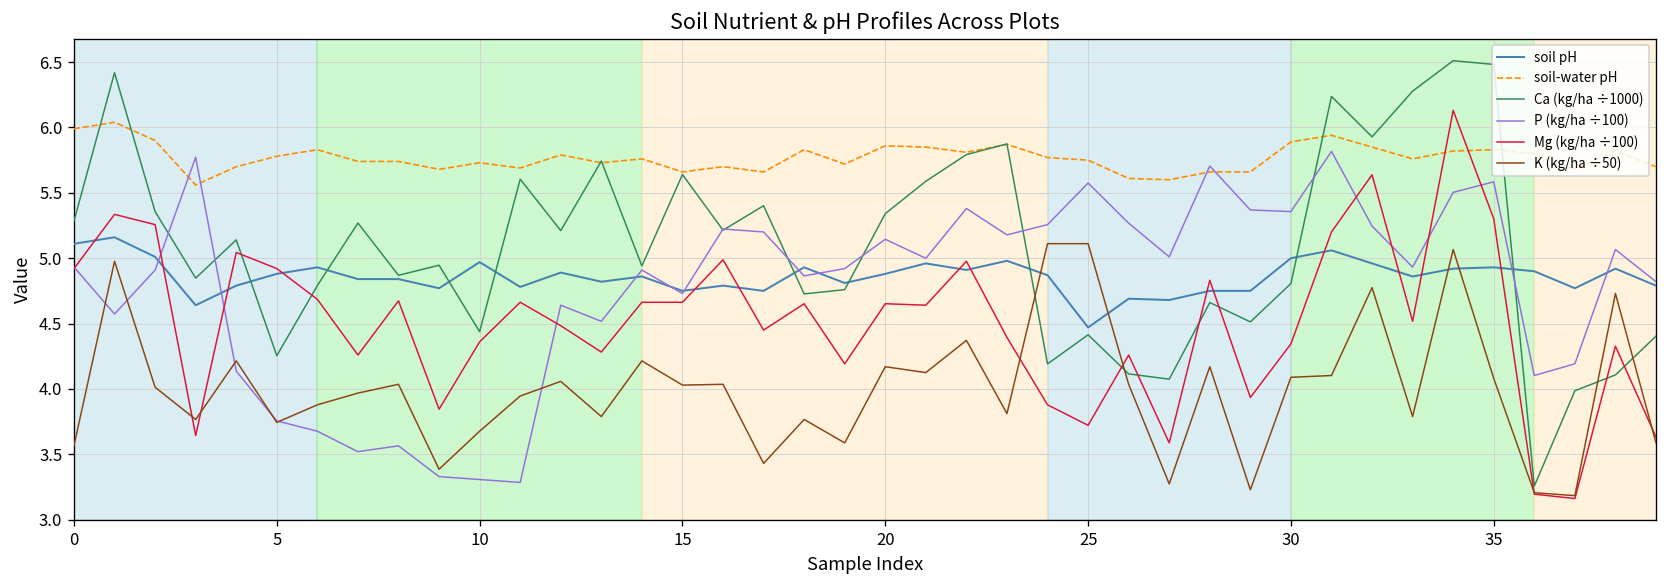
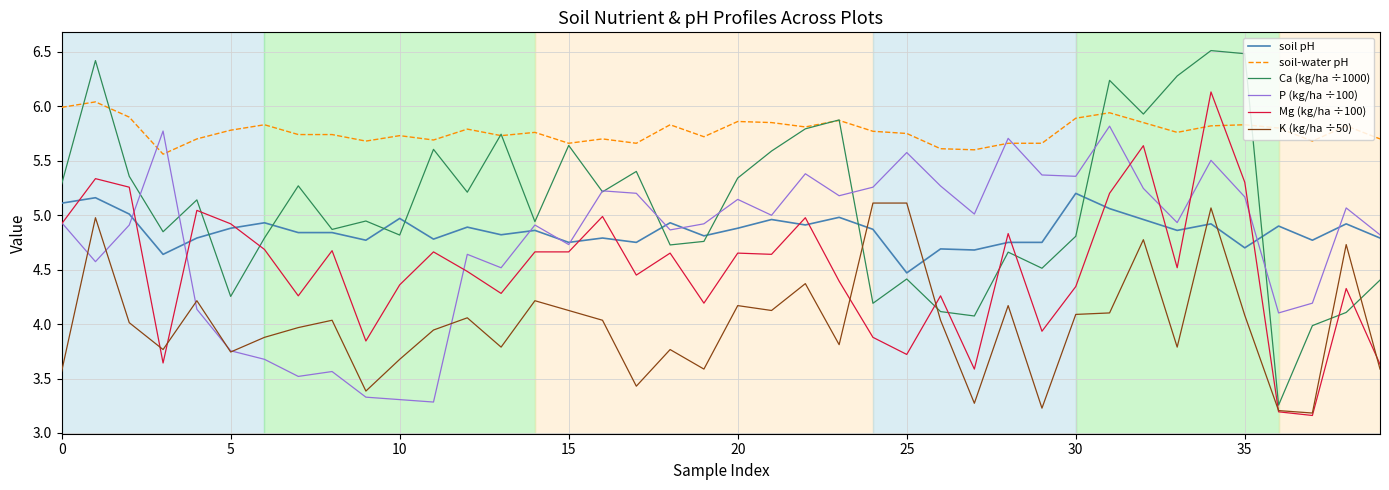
Ca (kg/ha ÷1000), 10: 4.44 -> 4.82
K (kg/ha ÷50), 15: 4.03 -> 4.12
soil pH, 30: 5.0 -> 5.2
soil pH, 35: 4.93 -> 4.70
P (kg/ha ÷100), 35: 5.58 -> 5.17
